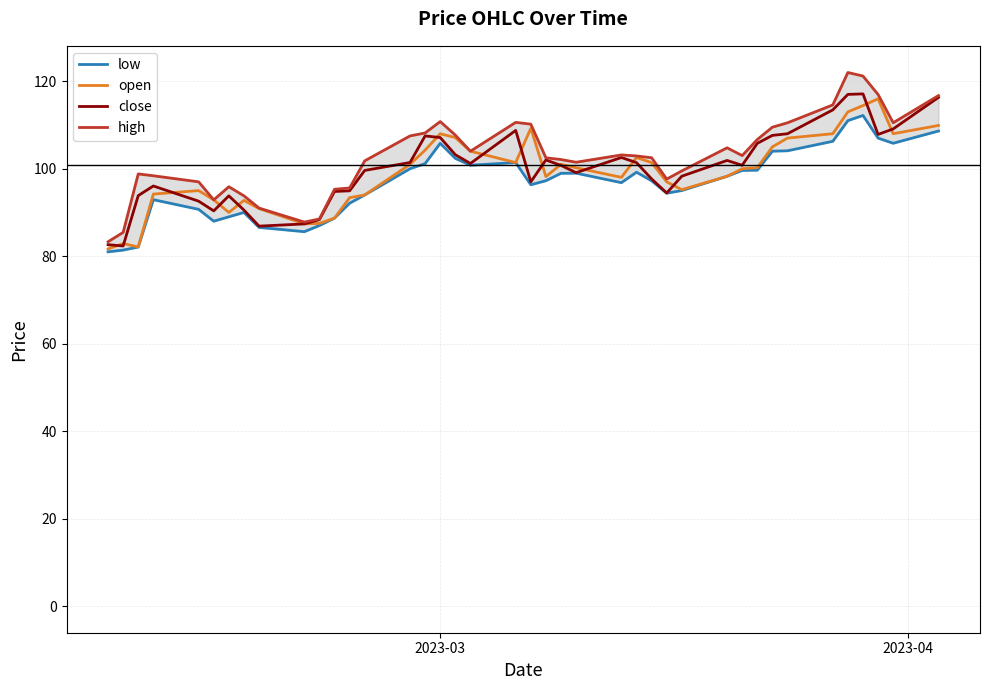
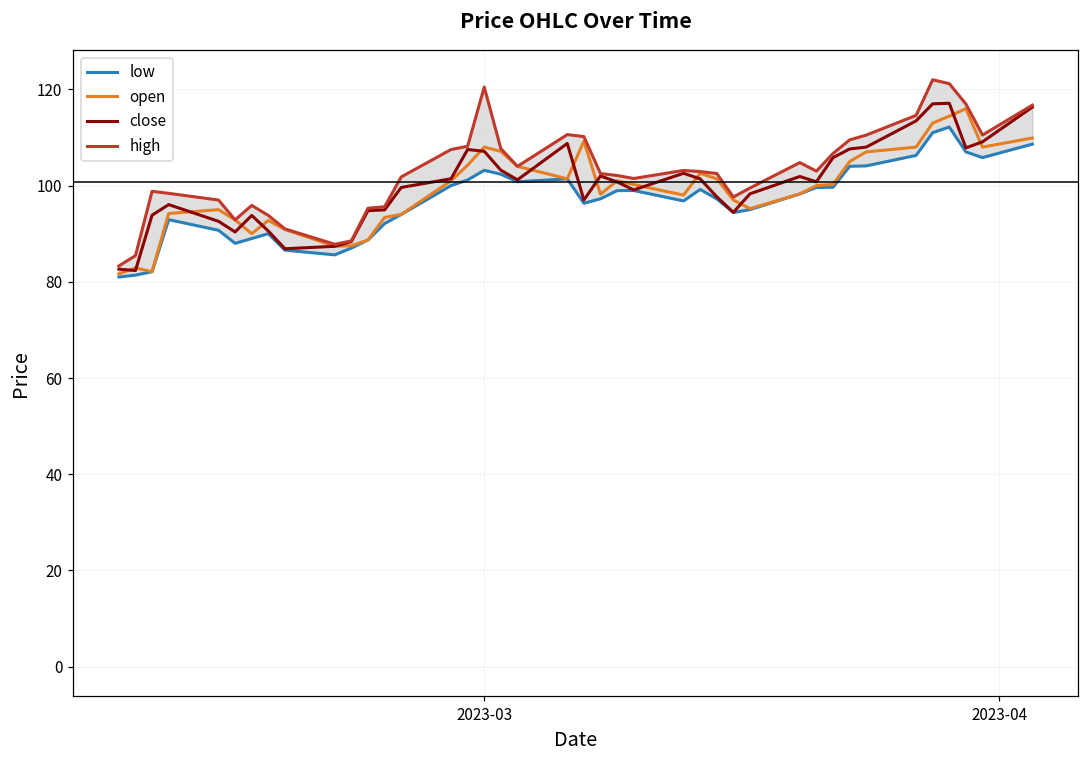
low, 2023-03: 106 -> 103
high, 2023-03: 111 -> 120
